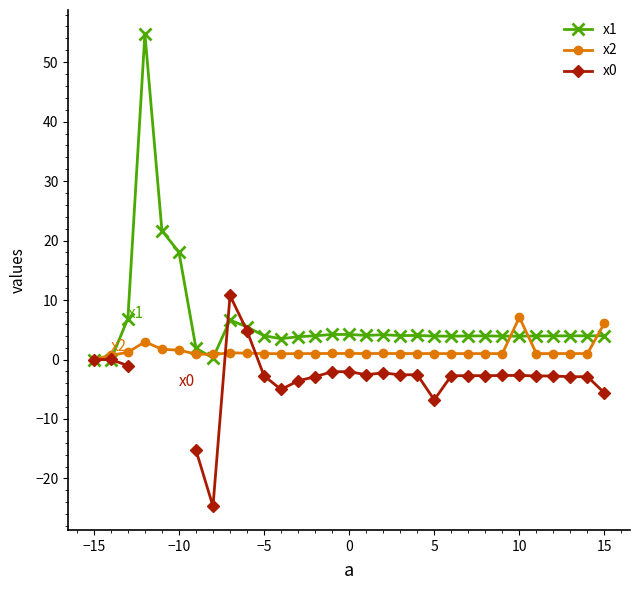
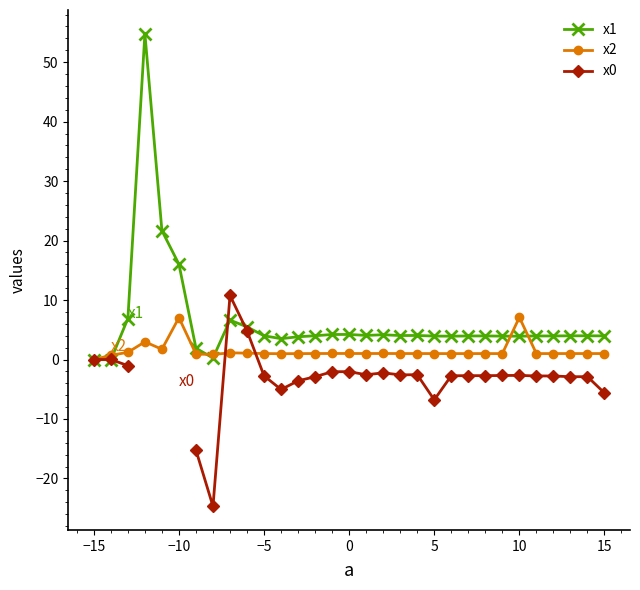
x1, −10: 18 -> 16
x2, −10: 2 -> 7
x2, 15: 6 -> 1
